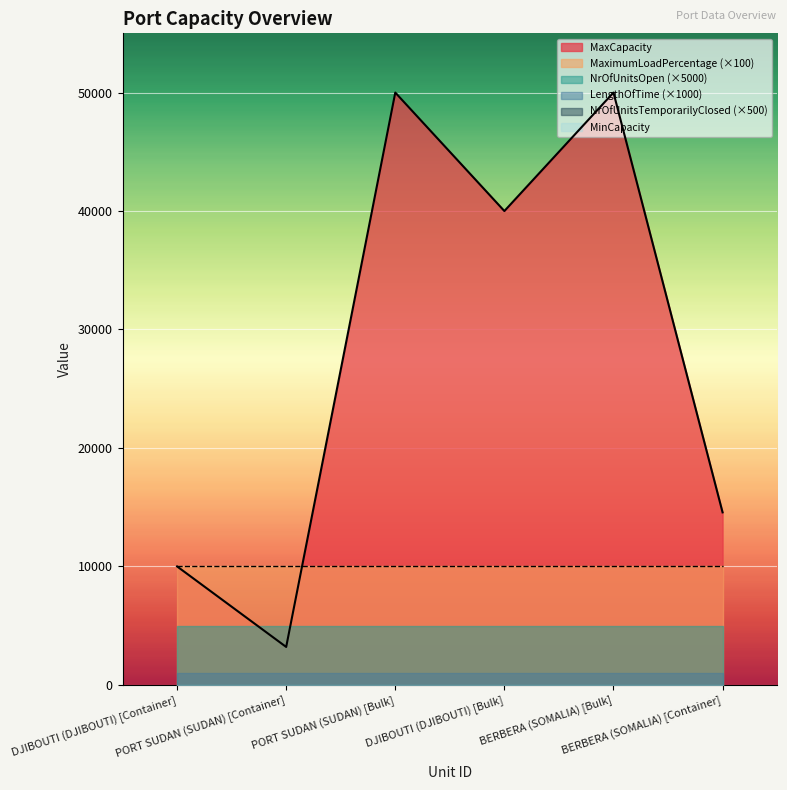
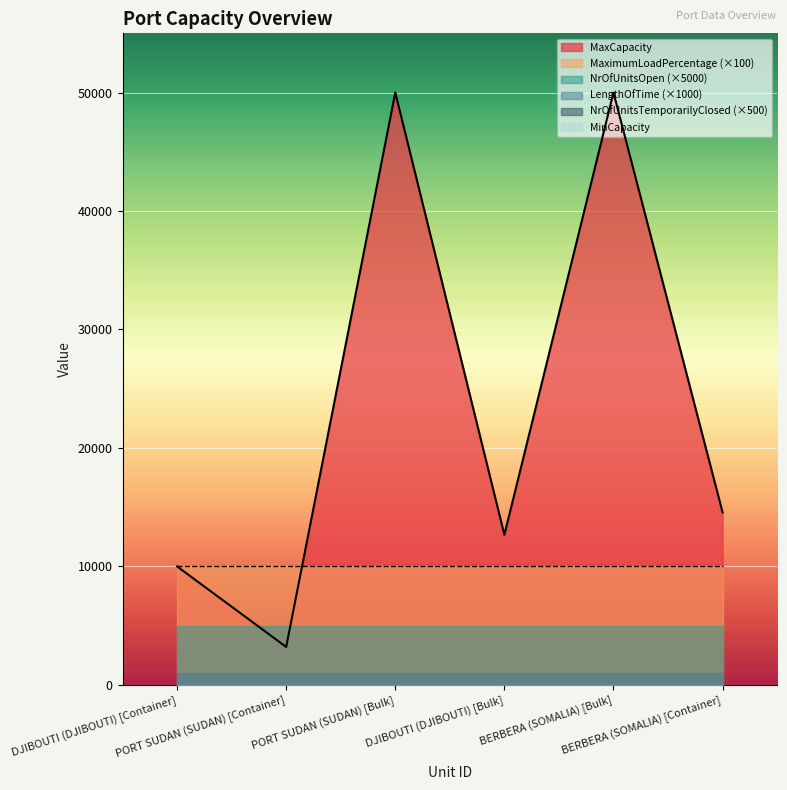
MaxCapacity, DJIBOUTI (DJIBOUTI) [Bulk]: 40000 -> 12700
